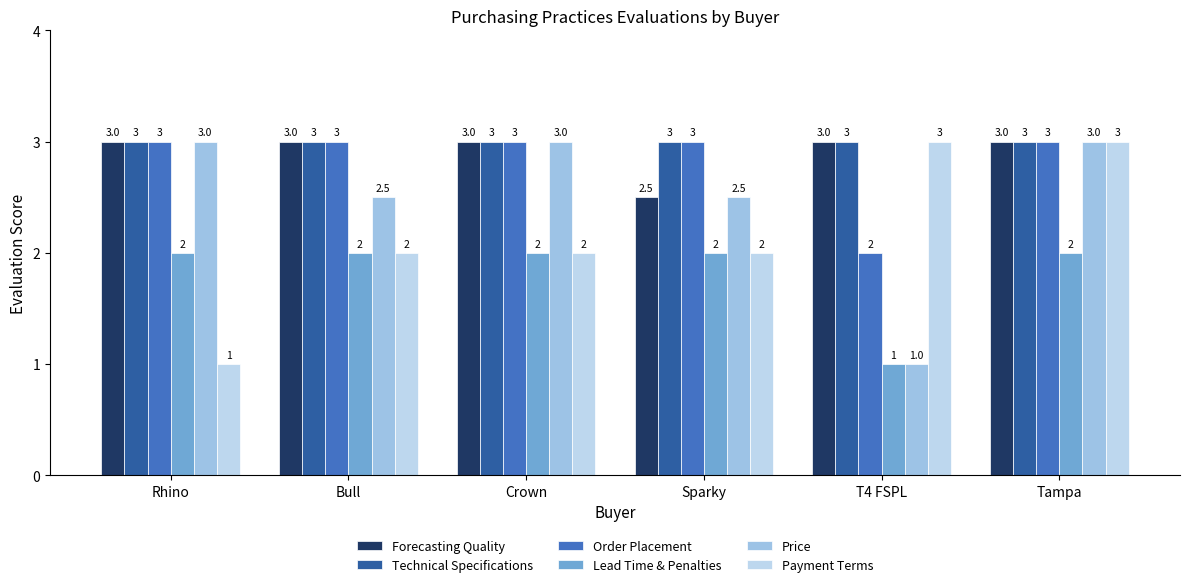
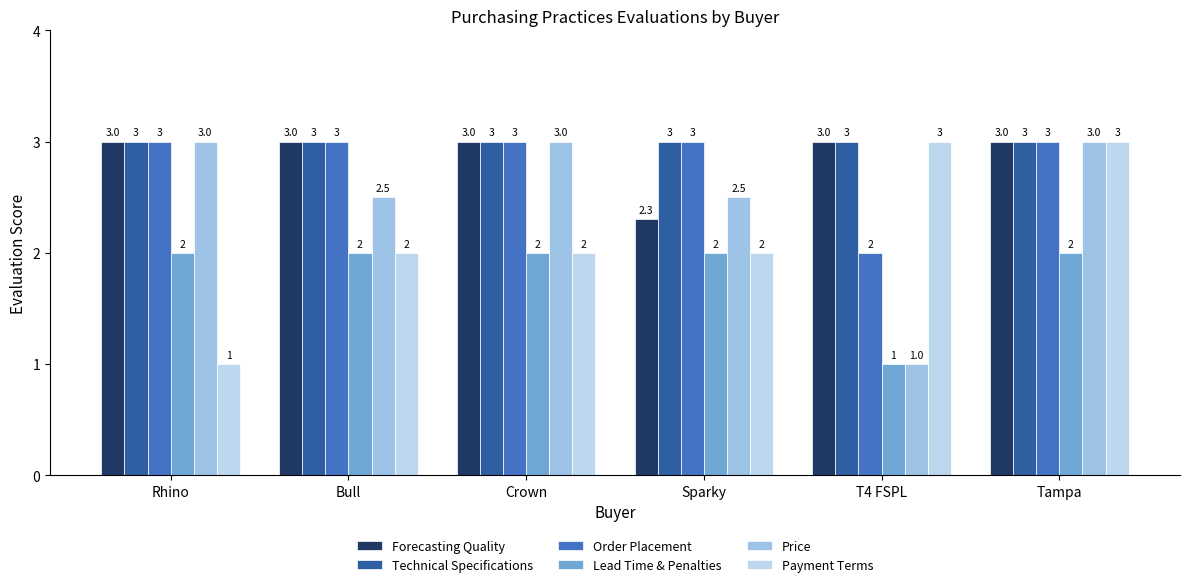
Forecasting Quality, Sparky: 2.5 -> 2.3
